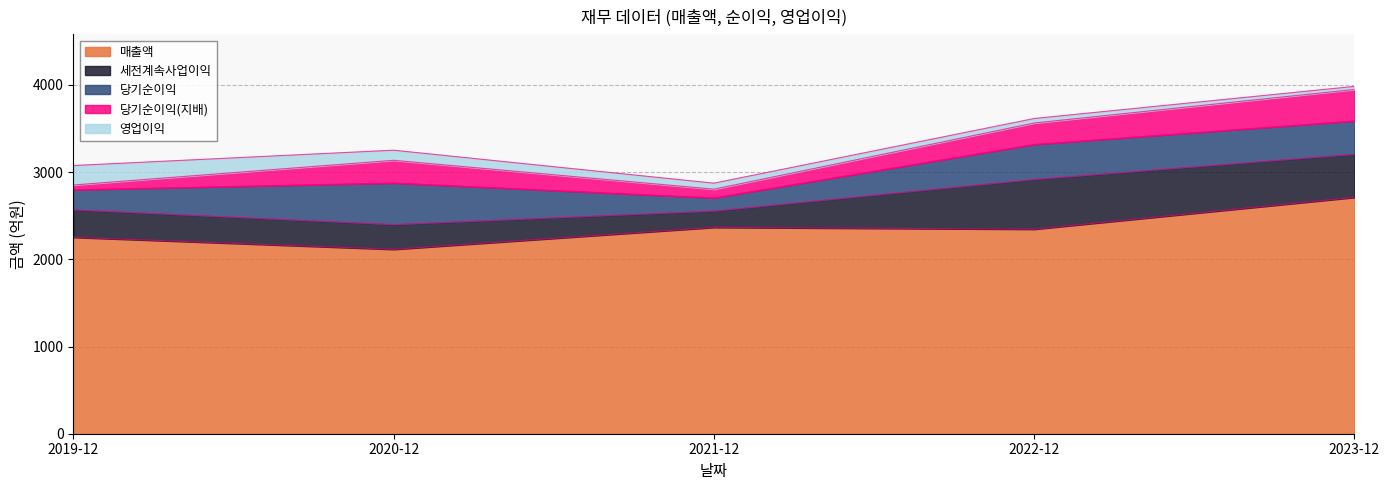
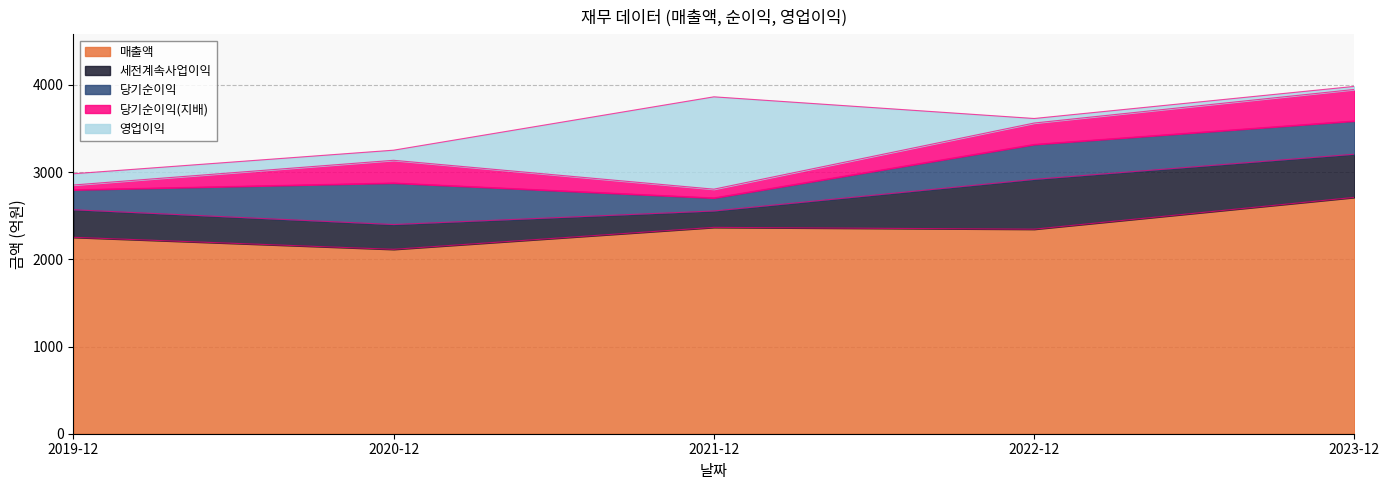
영업이익, 2019-12: 200 -> 100
영업이익, 2021-12: 100 -> 1100
